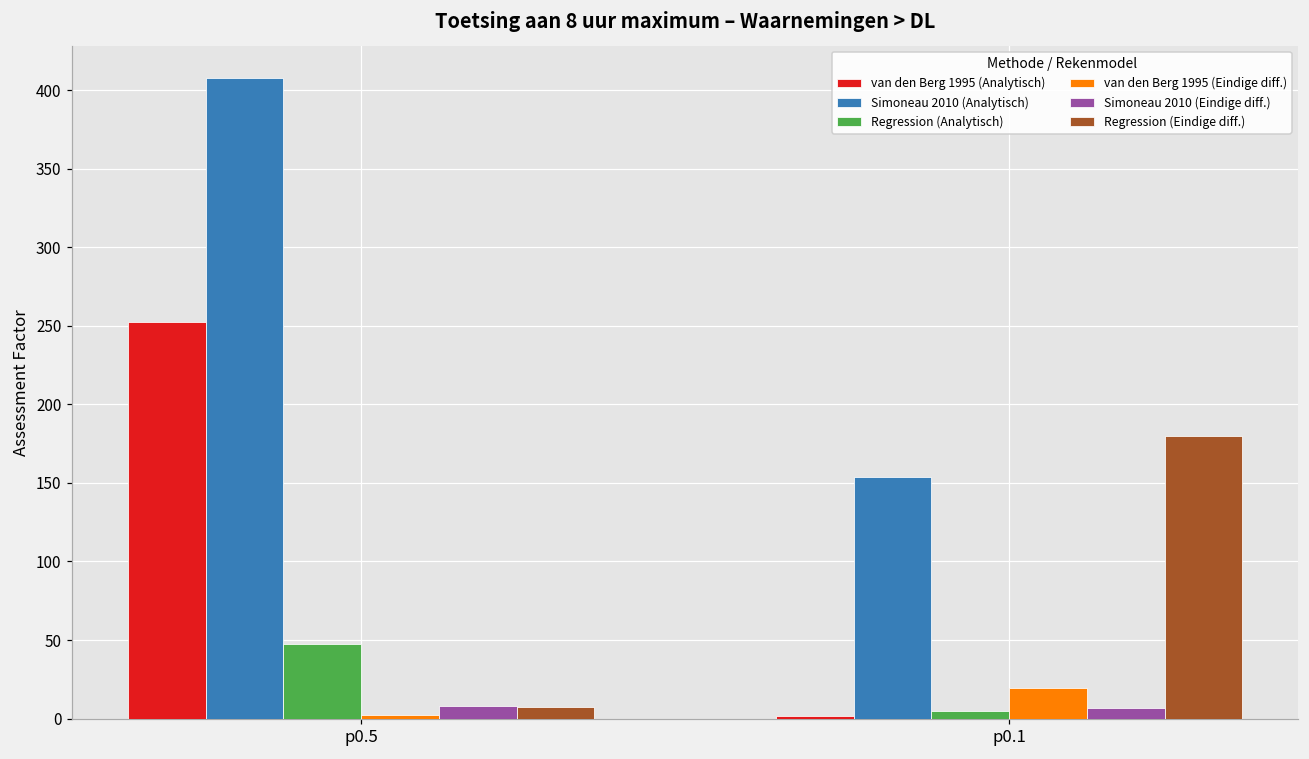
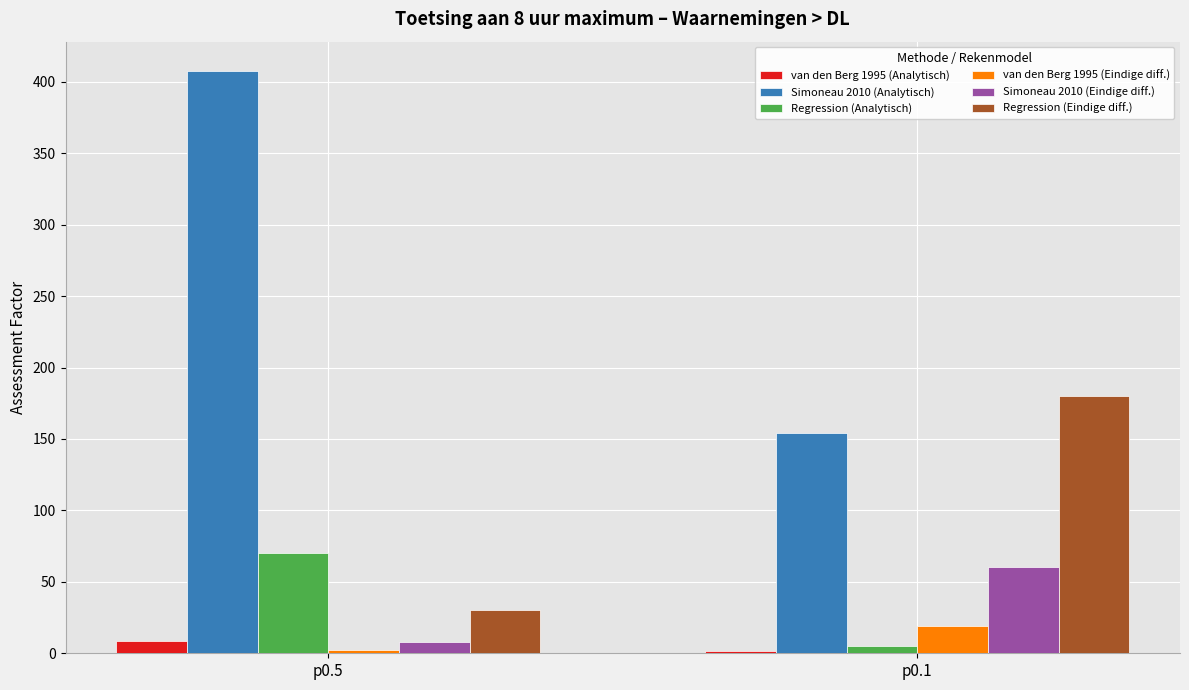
van den Berg 1995 (Analytisch), p0.5: 252 -> 9
Regression (Analytisch), p0.5: 48 -> 70
Regression (Eindige diff.), p0.5: 7 -> 30
Simoneau 2010 (Eindige diff.), p0.1: 7 -> 60
